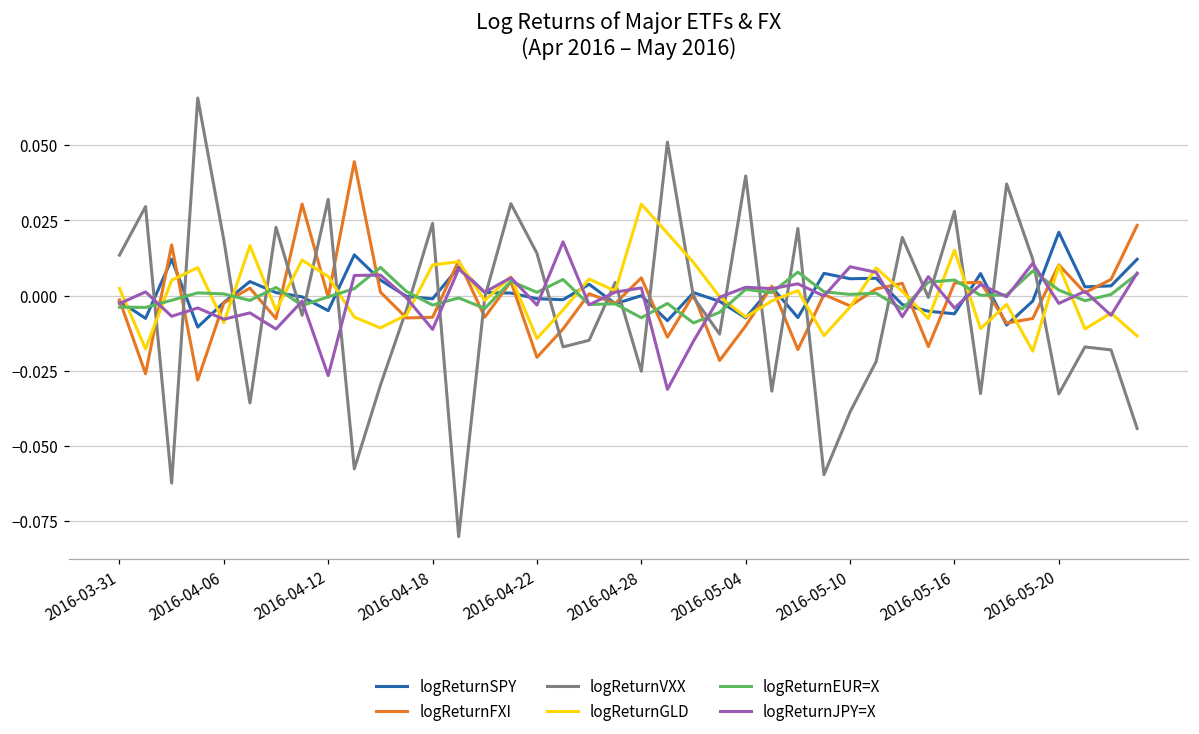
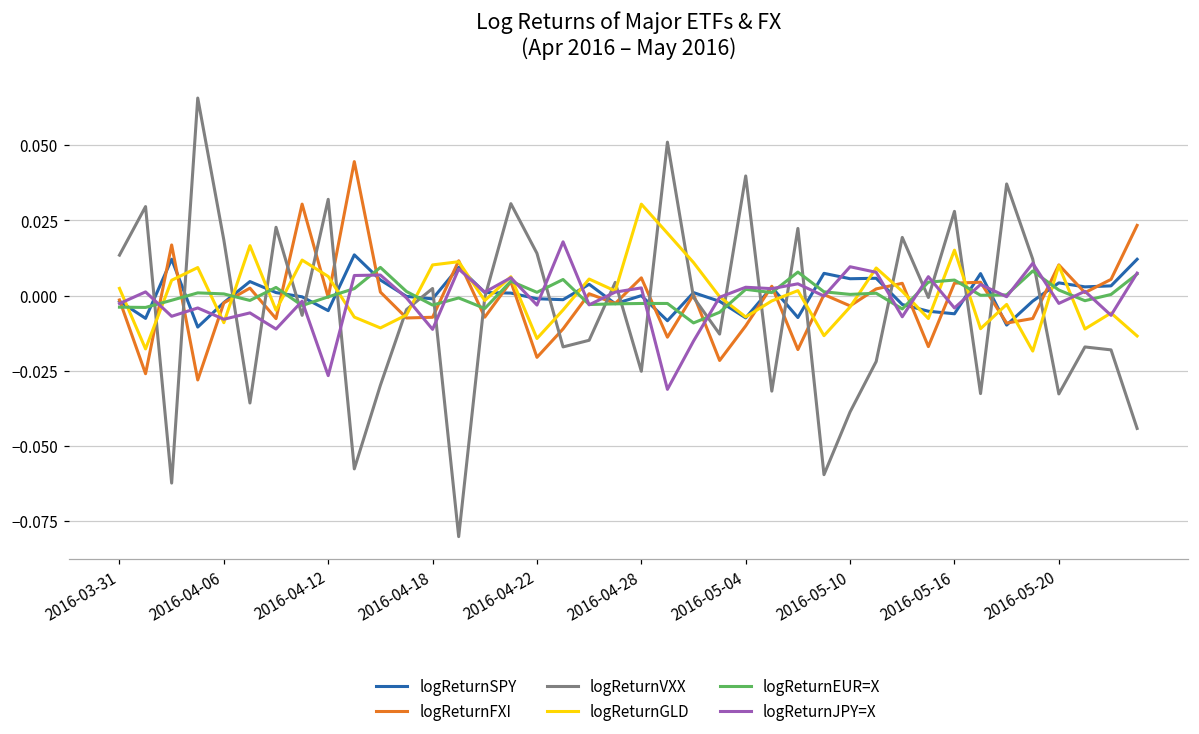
logReturnVXX, 2016-04-18: 0.024 -> 0.002
logReturnEUR=X, 2016-04-28: -0.007 -> -0.003
logReturnSPY, 2016-05-20: 0.021 -> 0.004
